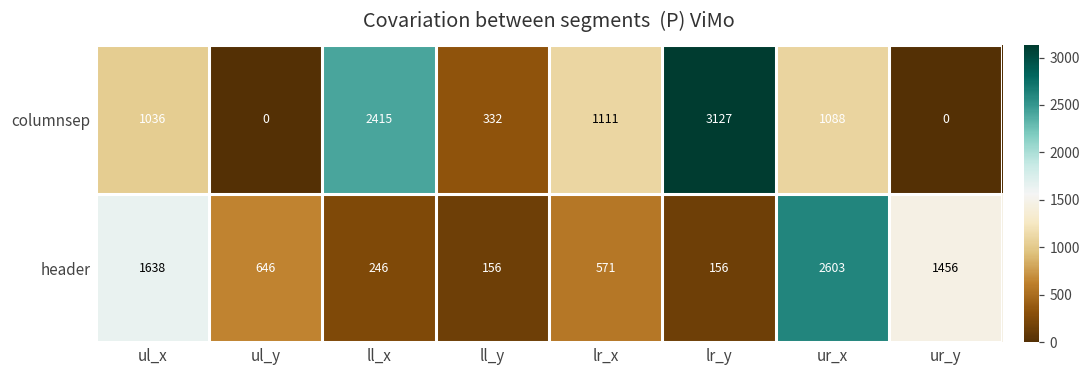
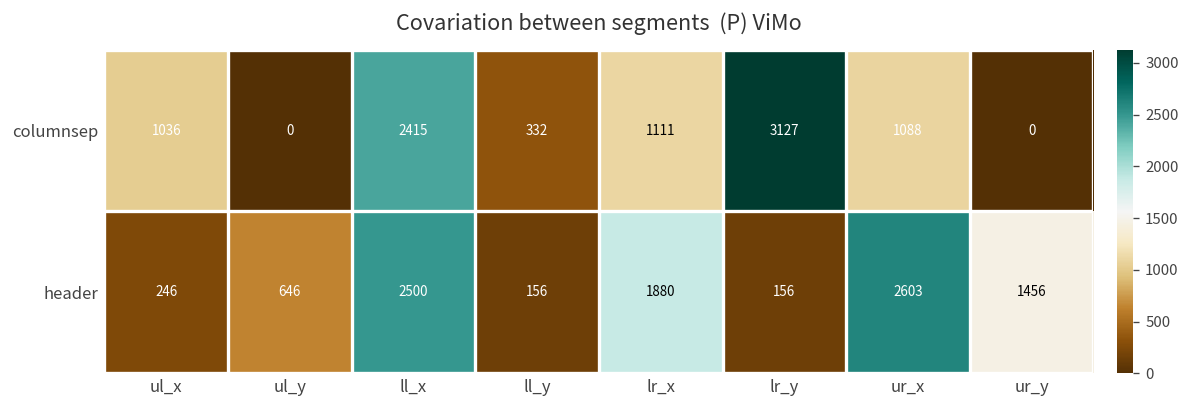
header, ul_x: 1638 -> 246
header, ll_x: 246 -> 2500
header, lr_x: 571 -> 1880
